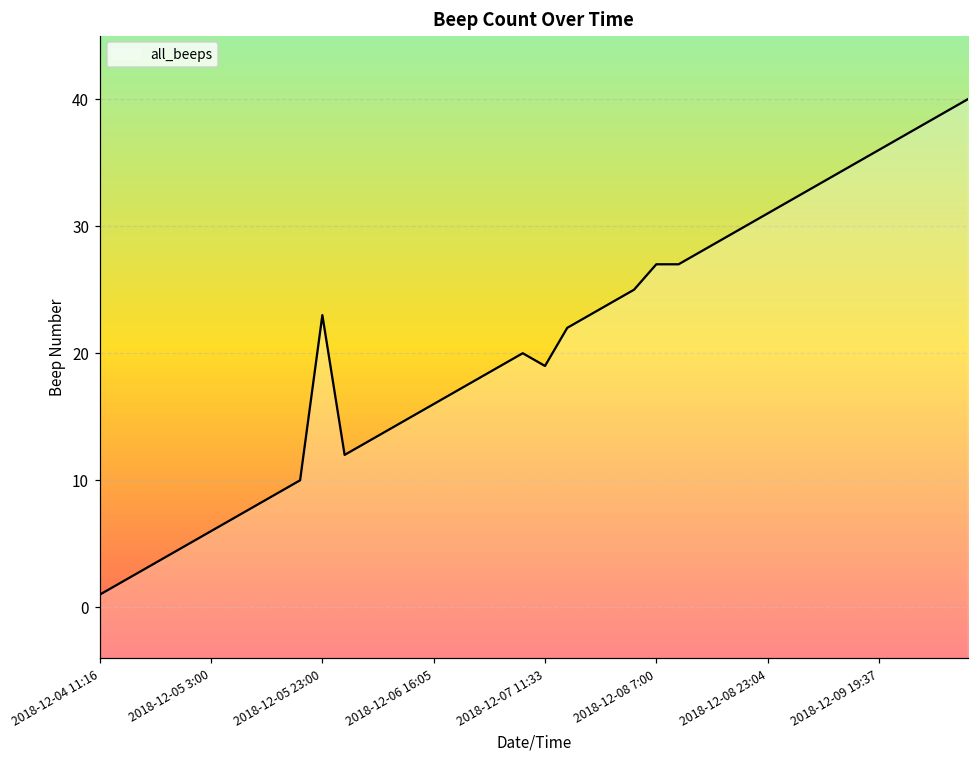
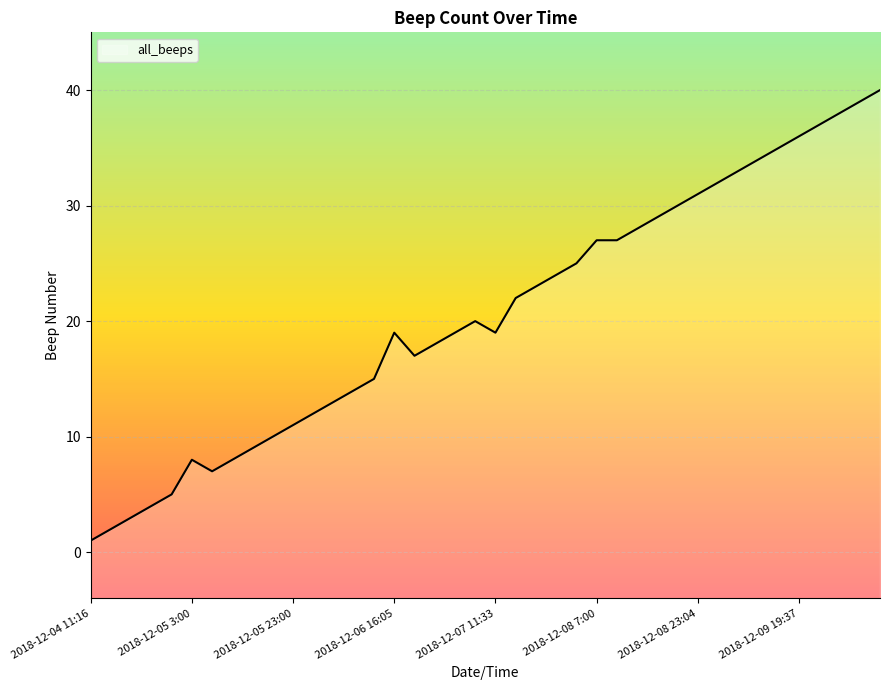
2018-12-05 3:00: 6 -> 8
2018-12-05 23:00: 23 -> 11
2018-12-06 16:05: 16 -> 19
